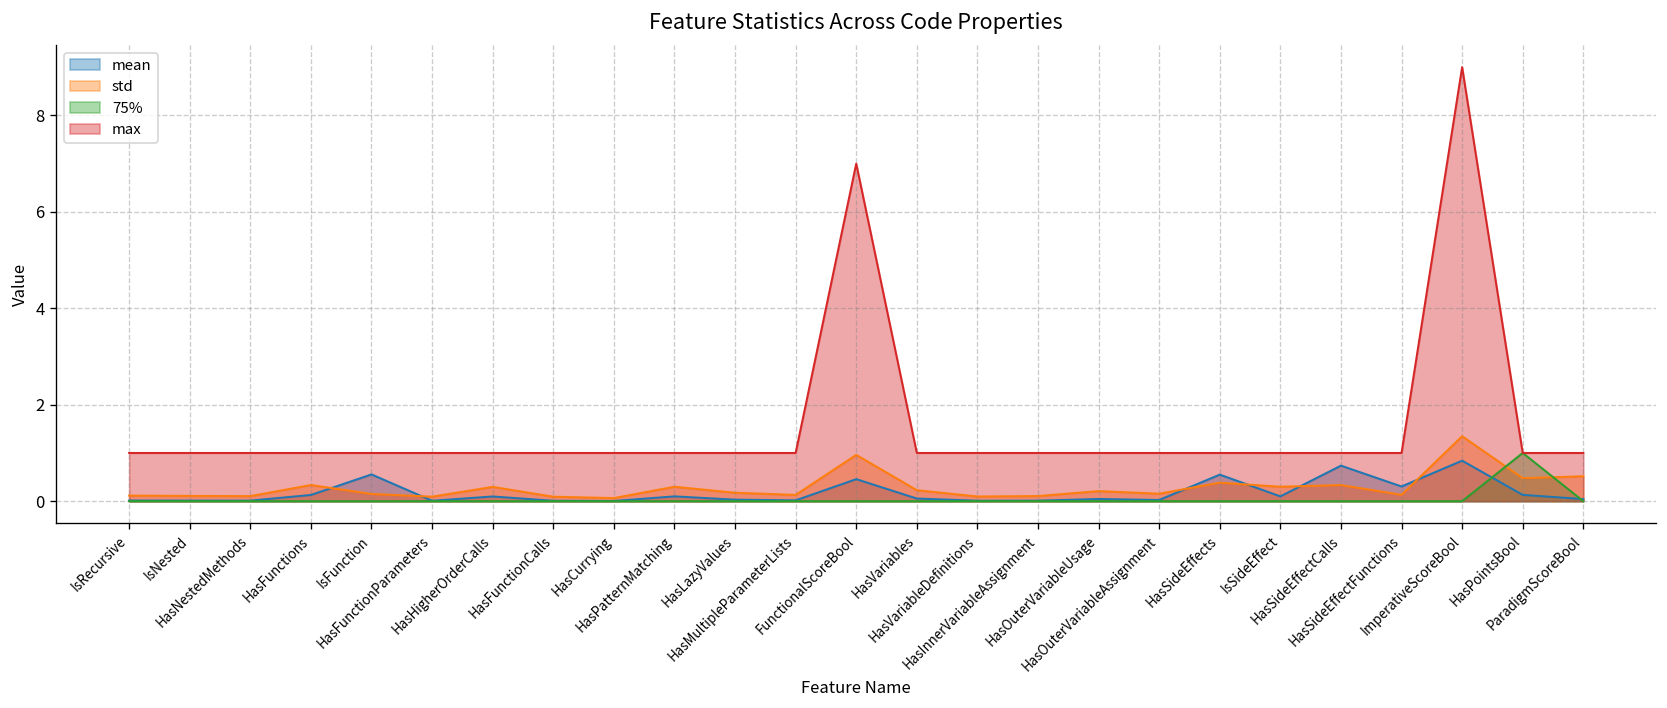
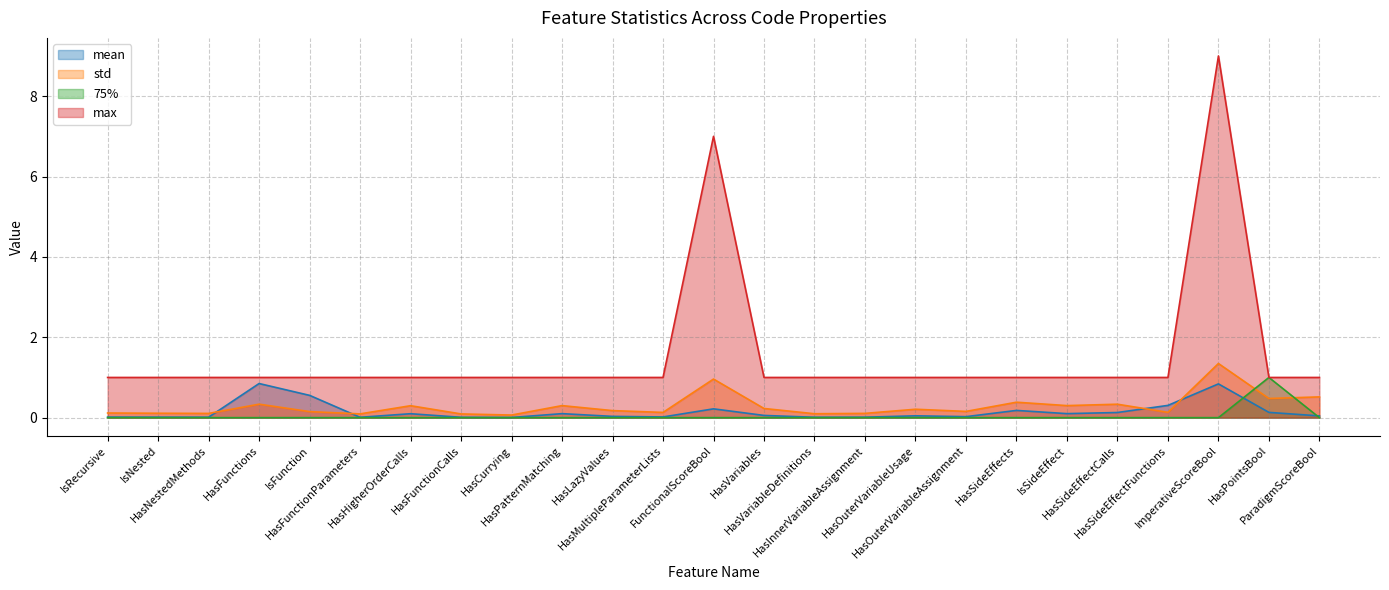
mean, HasFunctions: 0.1 -> 0.8
mean, FunctionalScoreBool: 0.5 -> 0.2
mean, HasSideEffects: 0.6 -> 0.2
mean, HasSideEffectCalls: 0.7 -> 0.1
